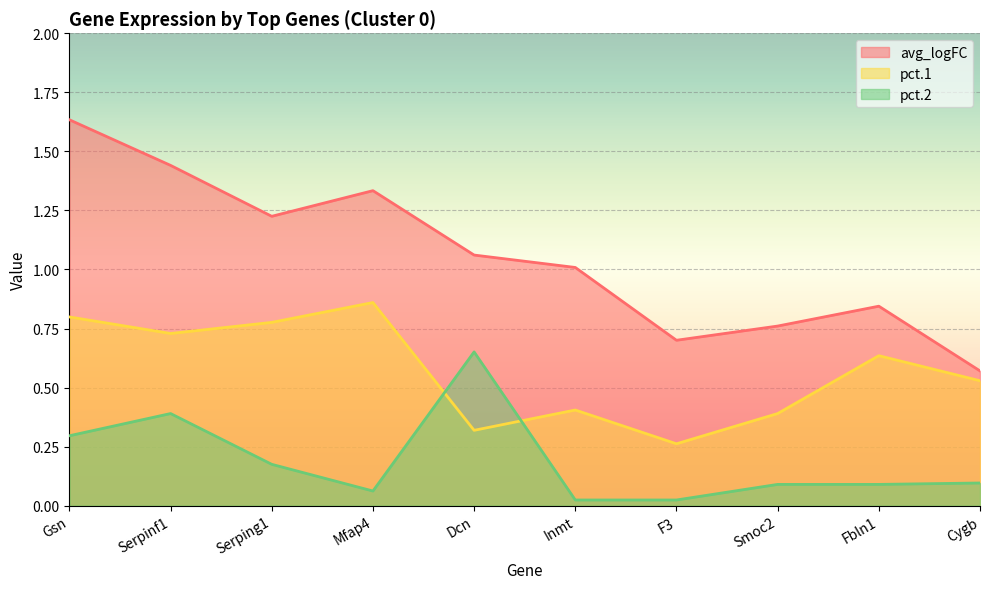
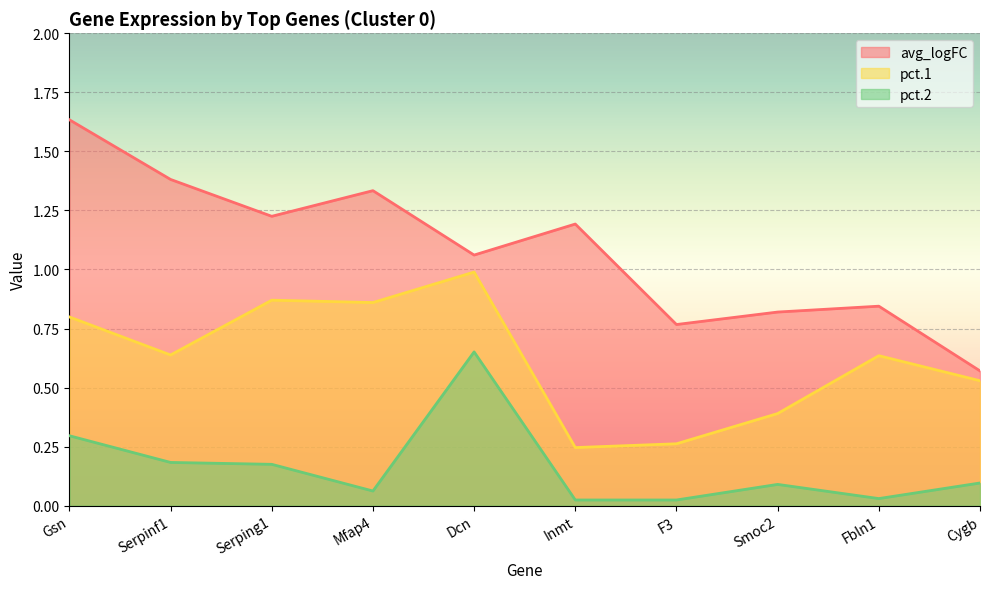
avg_logFC, Serpinf1: 1.44 -> 1.38
pct.1, Serpinf1: 0.73 -> 0.64
pct.2, Serpinf1: 0.39 -> 0.18
pct.1, Serping1: 0.78 -> 0.87
pct.1, Dcn: 0.32 -> 0.99
avg_logFC, Inmt: 1.01 -> 1.19
pct.1, Inmt: 0.41 -> 0.25
avg_logFC, F3: 0.70 -> 0.77
avg_logFC, Smoc2: 0.76 -> 0.82
pct.2, Fbln1: 0.09 -> 0.03
